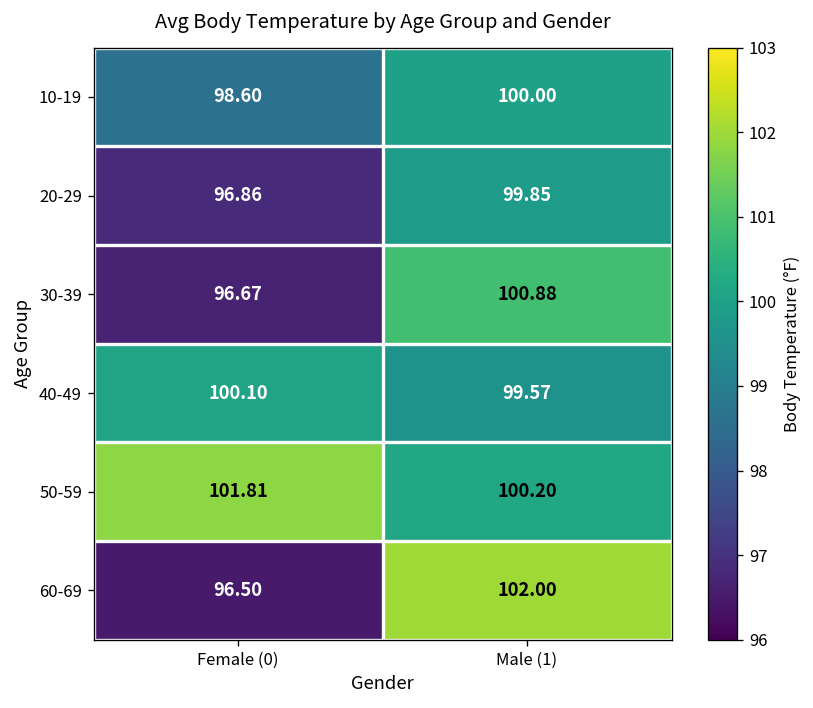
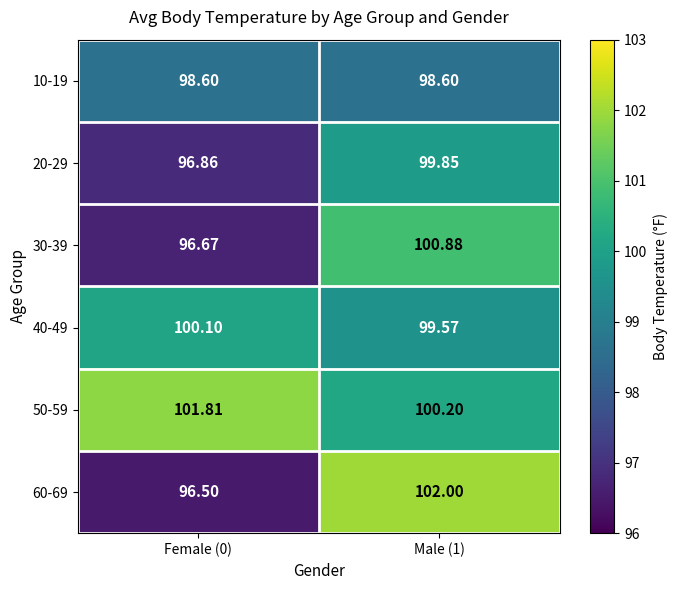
10-19, Male (1): 100.00 -> 98.60
